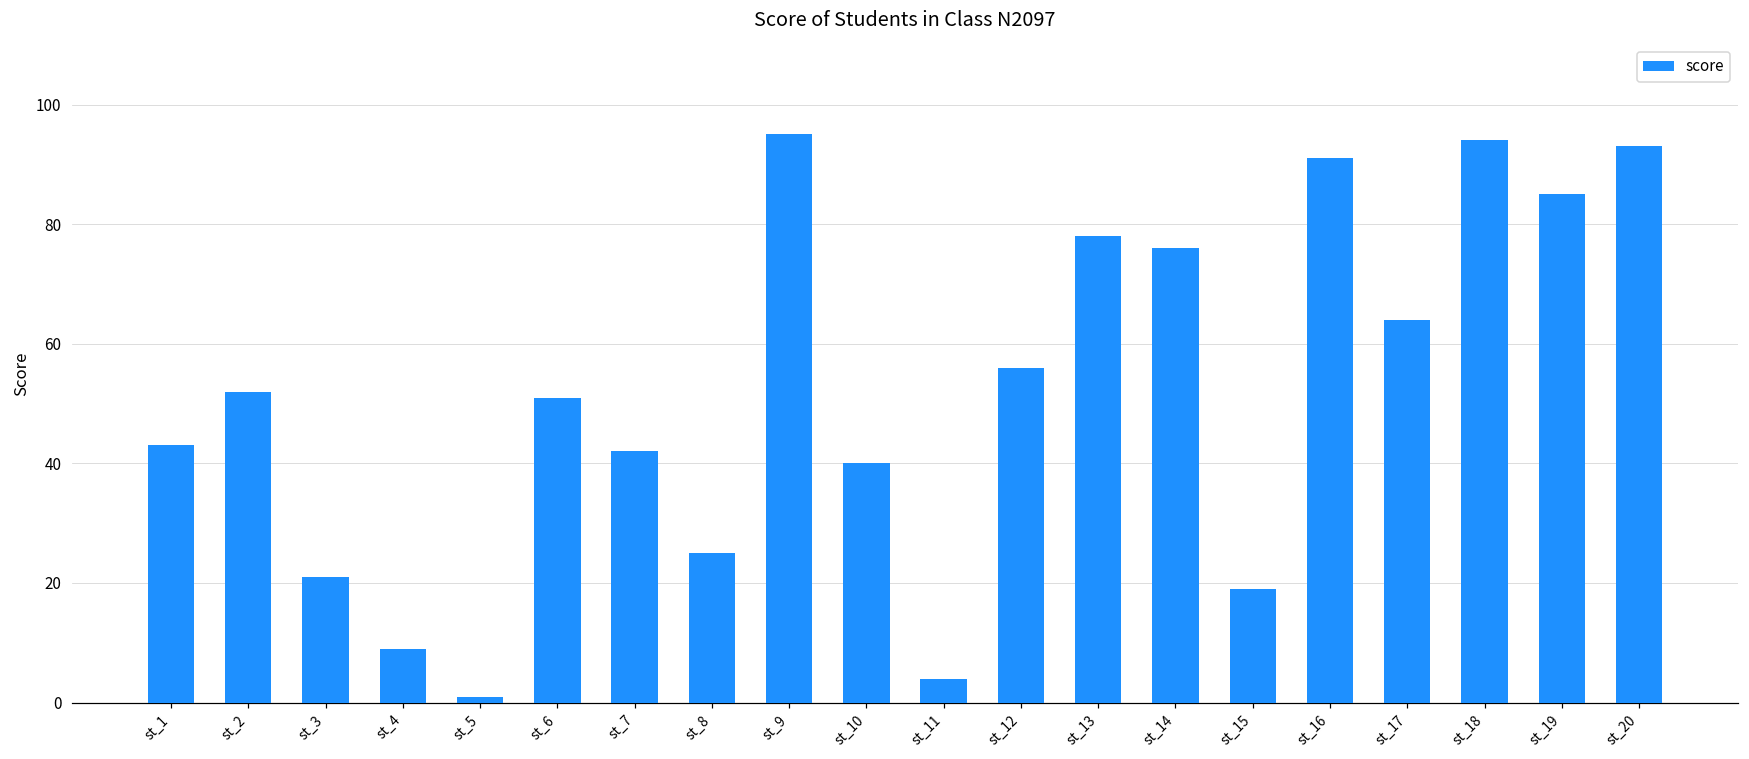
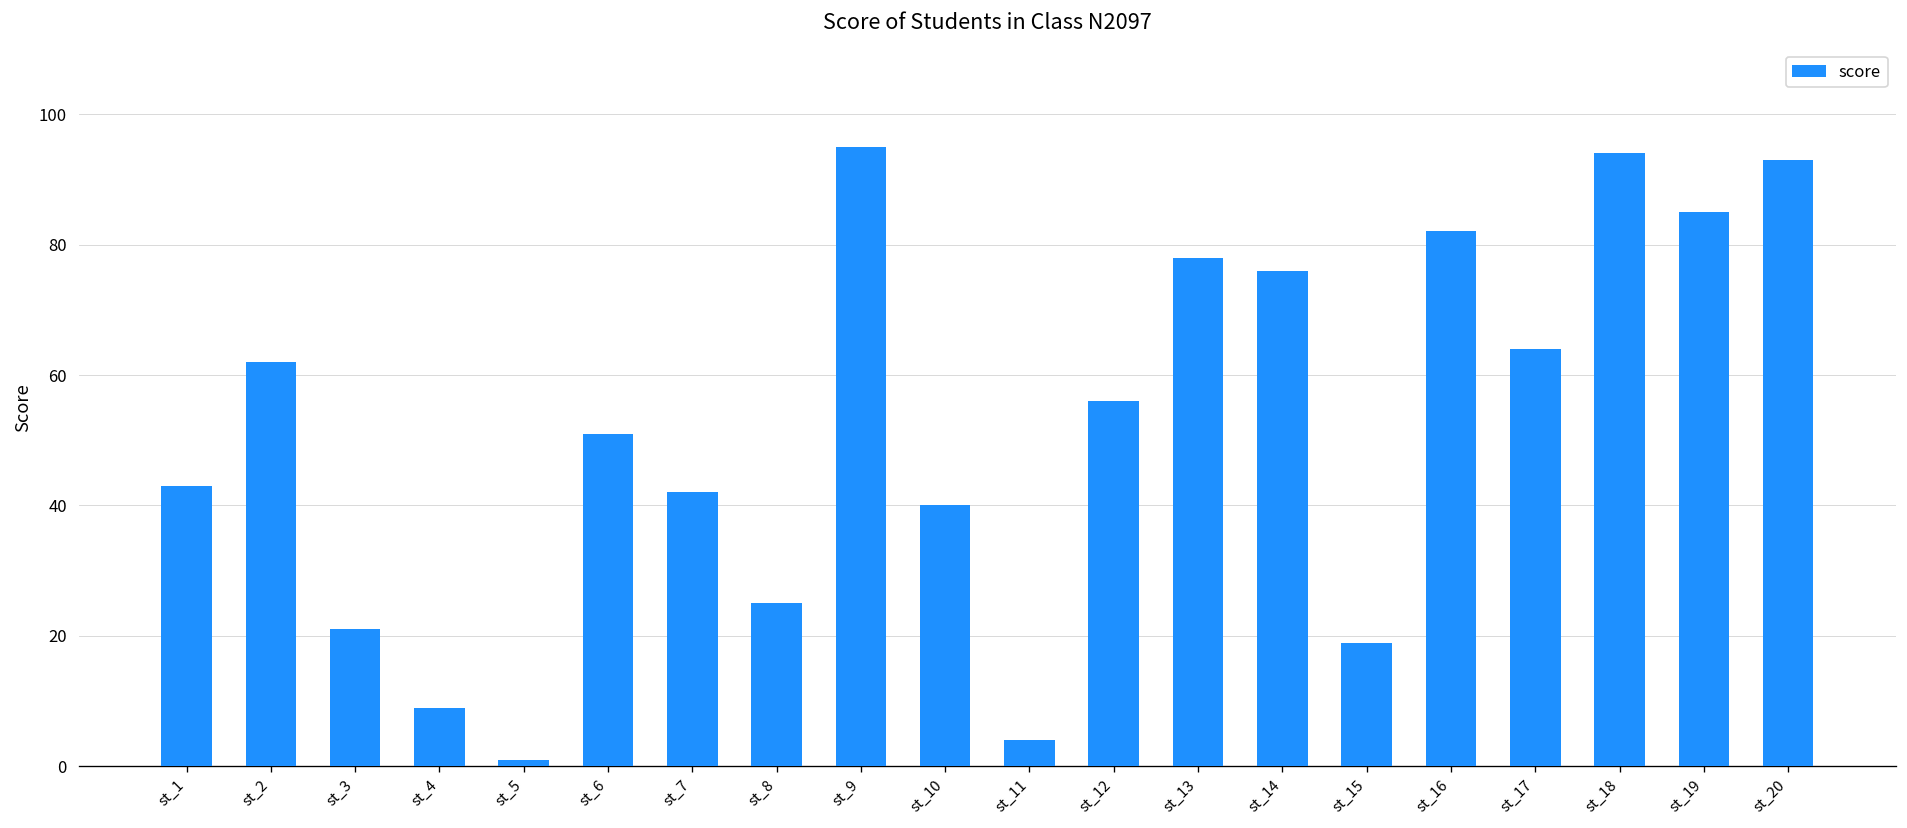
st_2: 52 -> 62
st_16: 91 -> 82
